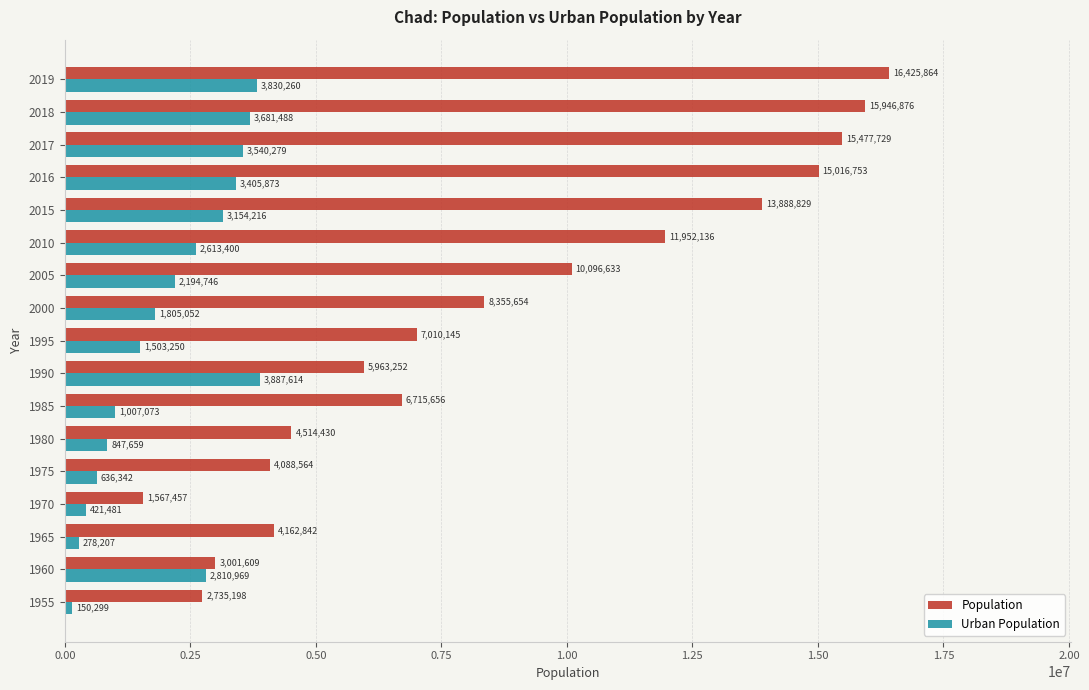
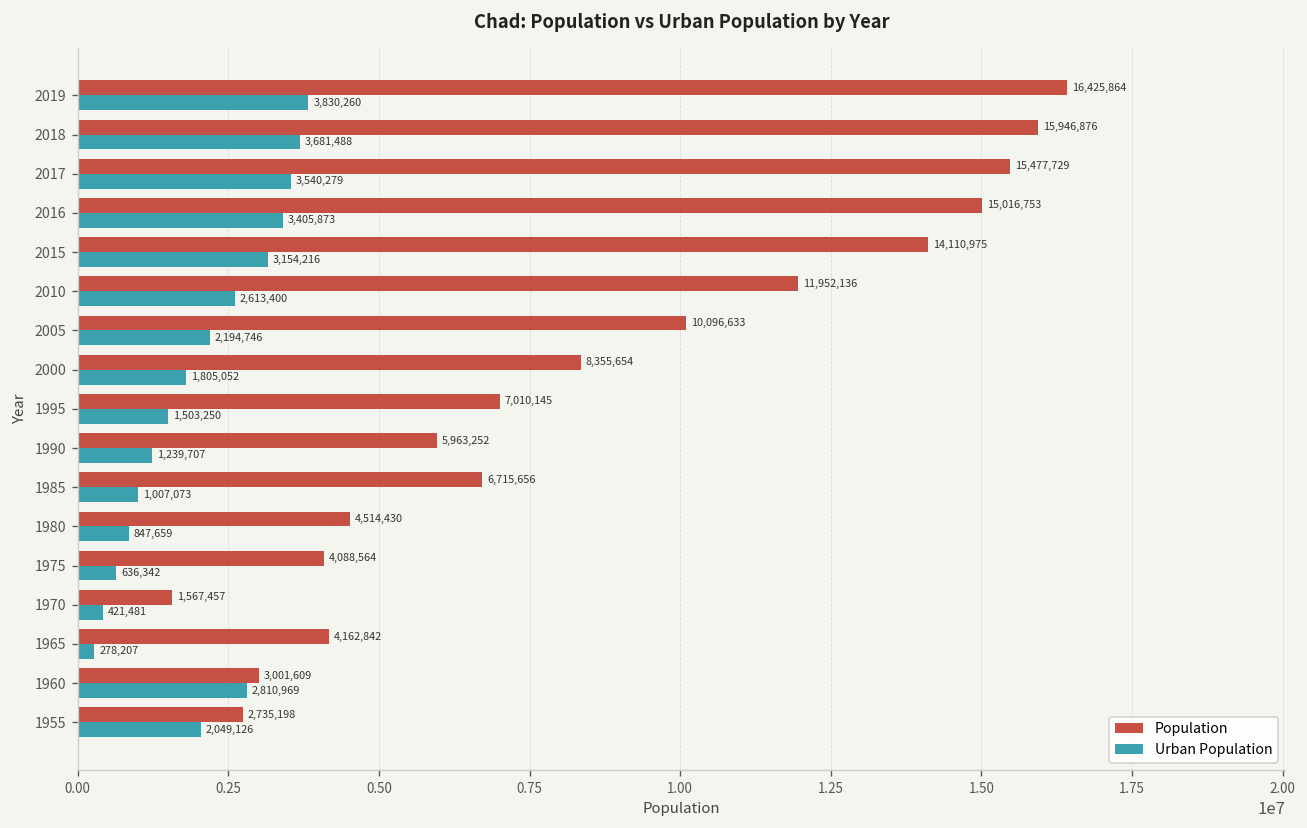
Population, 2015: 13,888,829 -> 14,110,975
Urban Population, 1990: 3,887,614 -> 1,239,707
Urban Population, 1955: 150,299 -> 2,049,126
